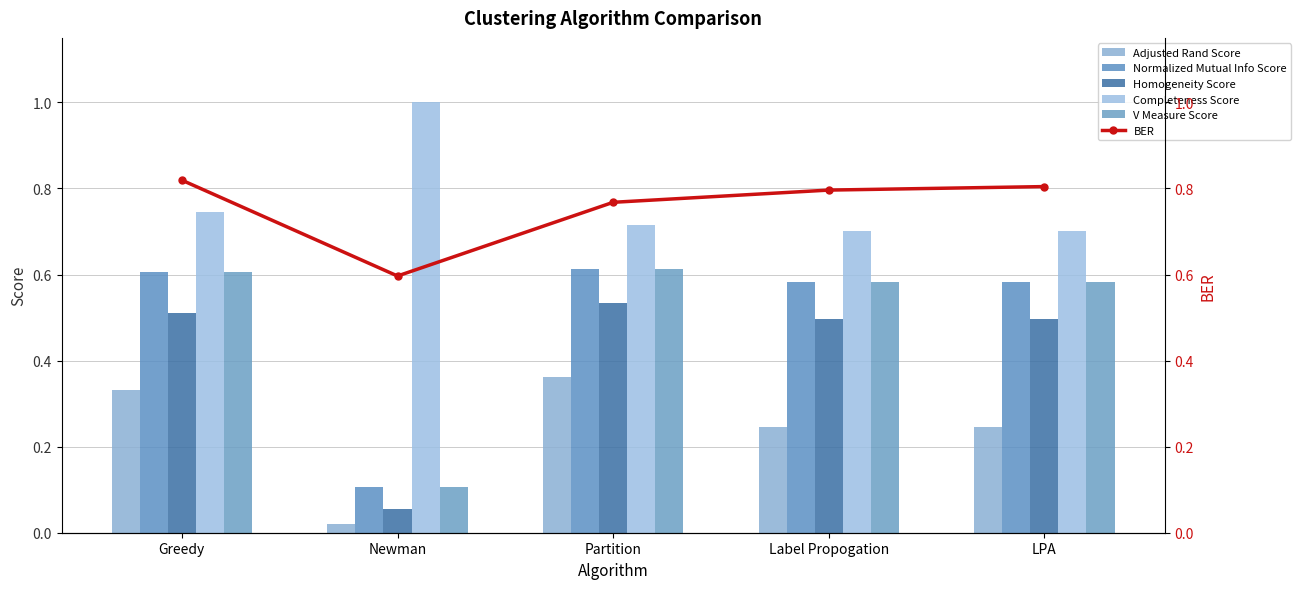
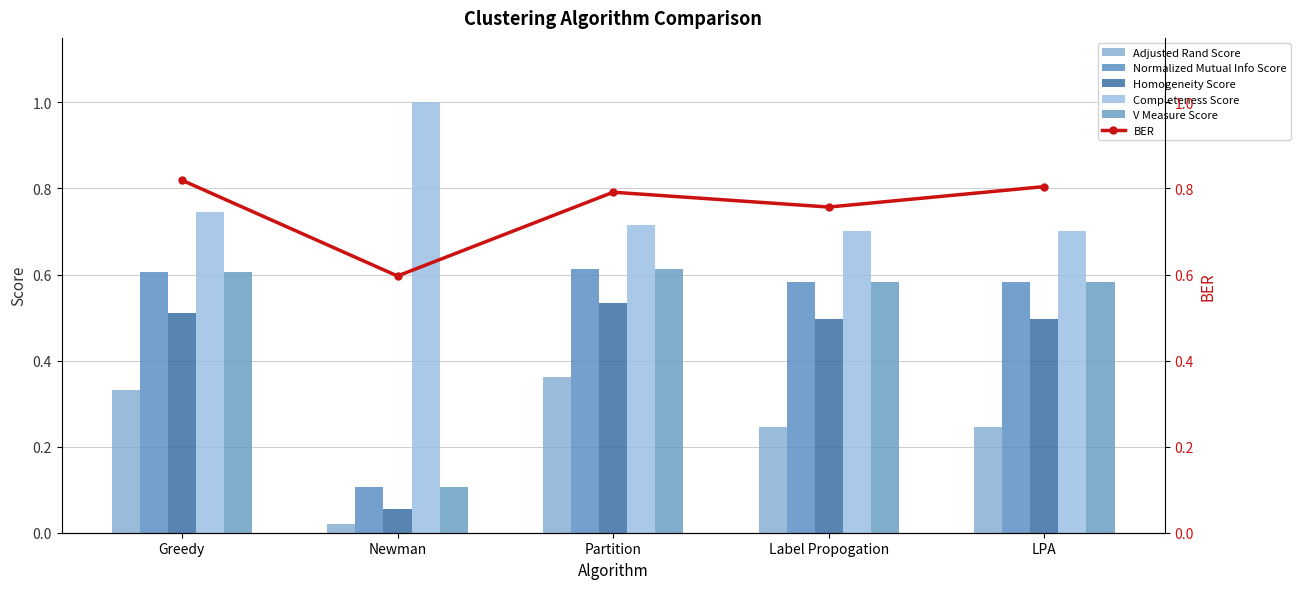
BER, Partition: 0.77 -> 0.79
BER, Label Propogation: 0.80 -> 0.76
